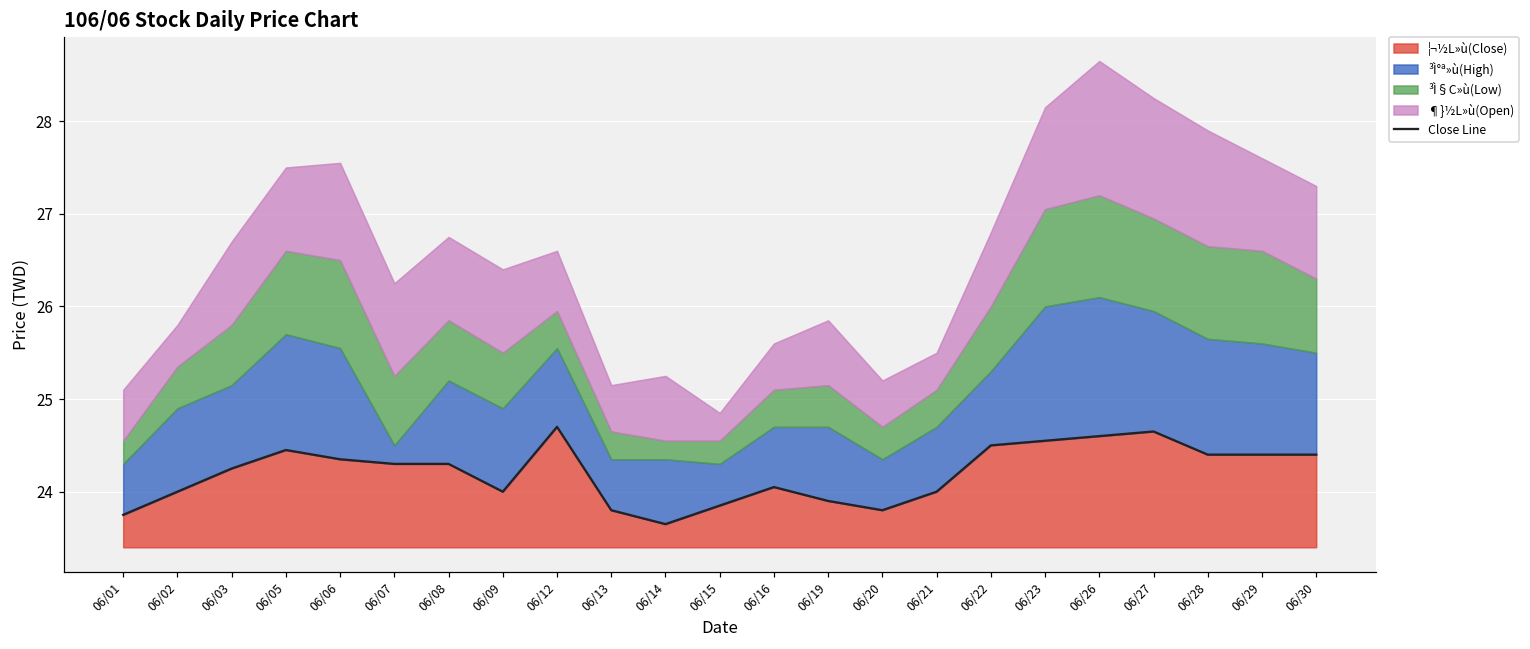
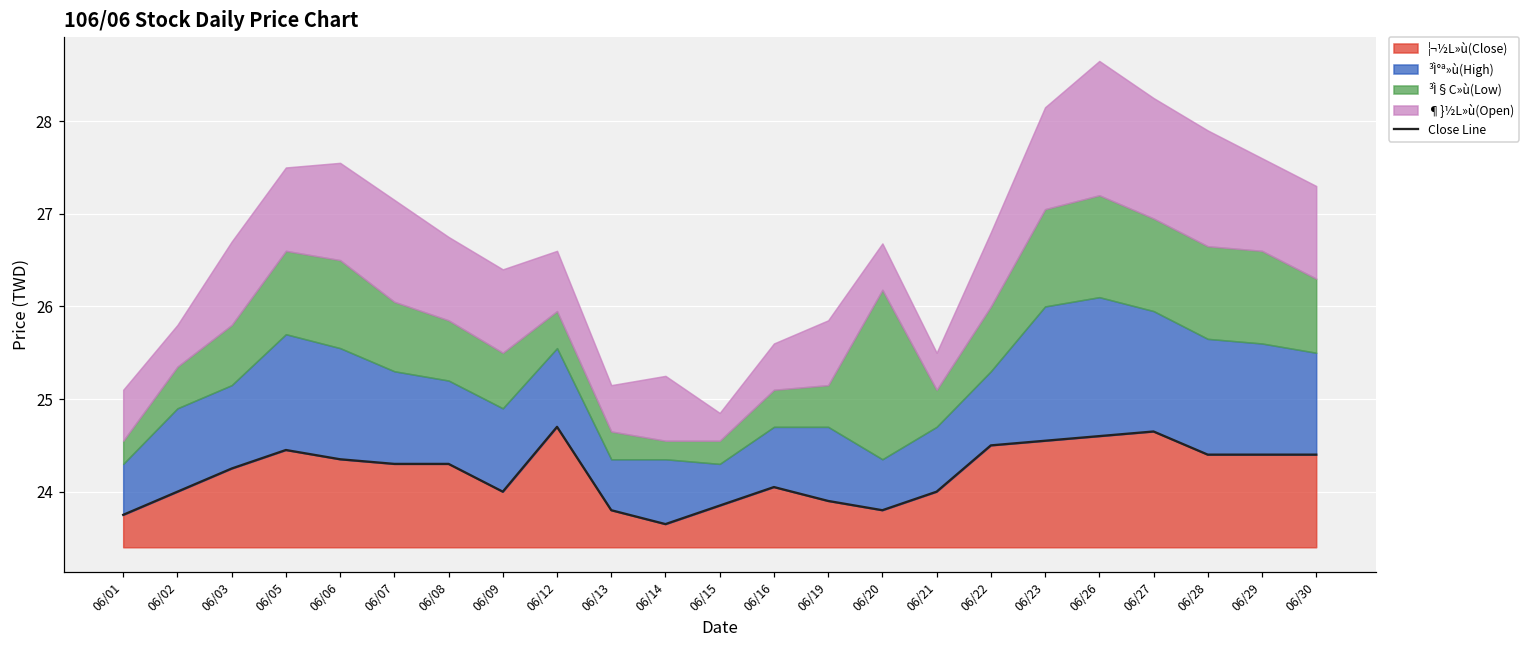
³Ì°ª»ù(High), 06/07: 0.2 -> 1.0
¶}½L»ù(Open), 06/07: 1.0 -> 1.1
³Ì§C»ù(Low), 06/20: 0.3 -> 1.8
